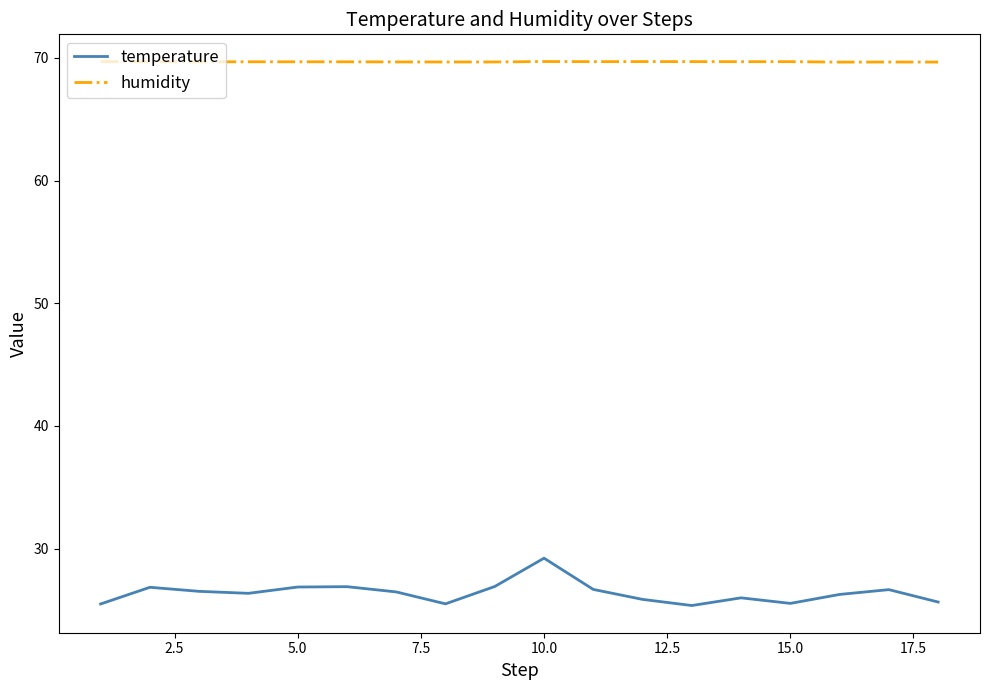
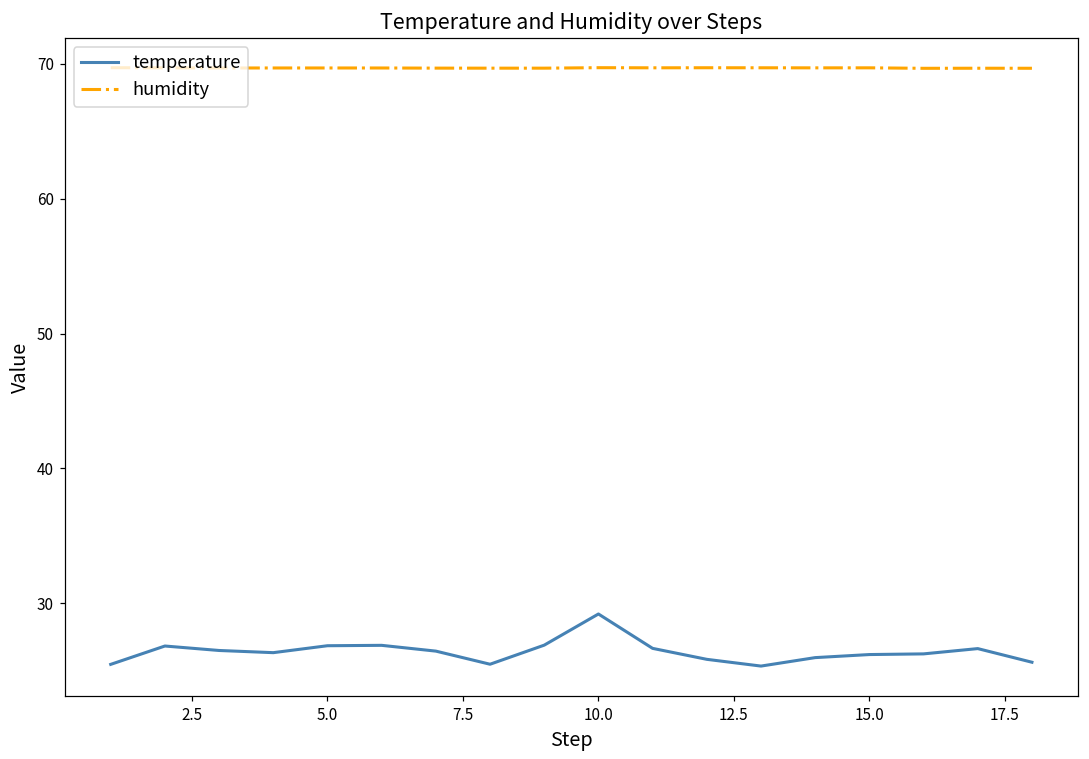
temperature, 15.0: 25.5 -> 26.2
